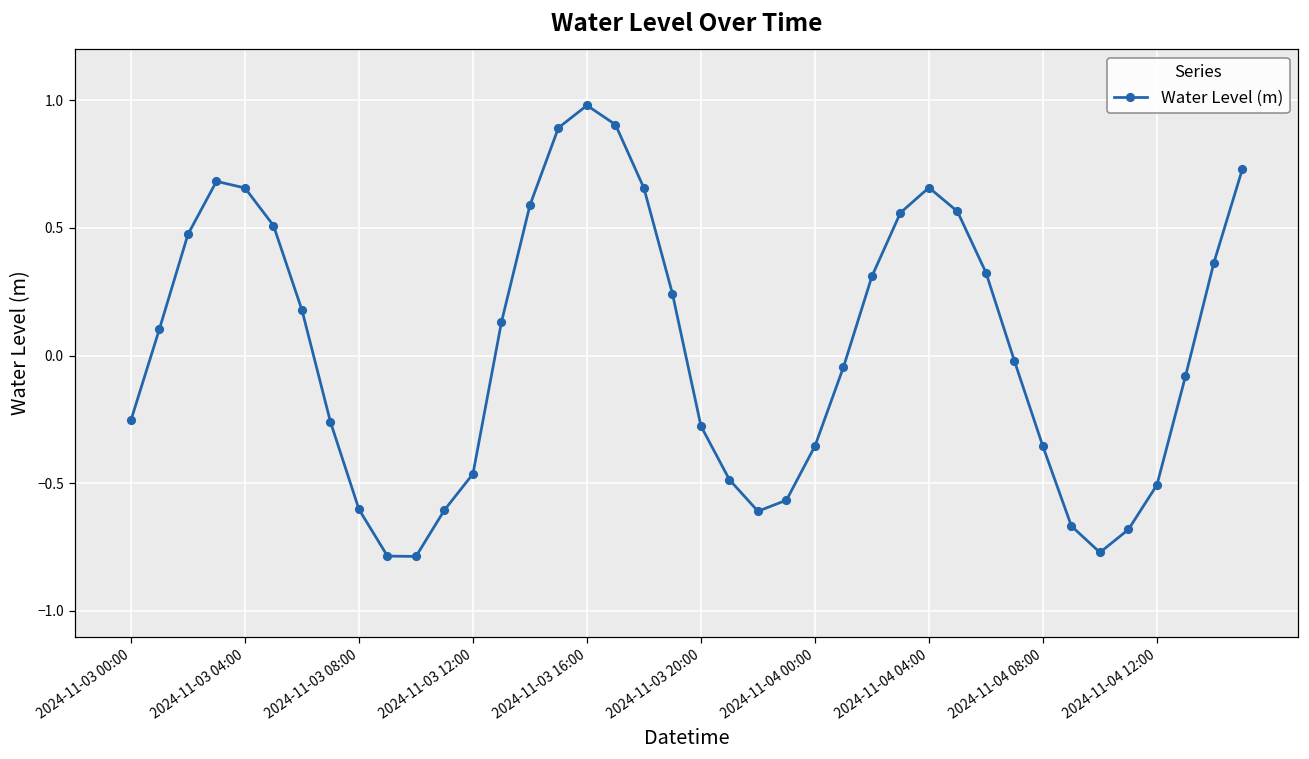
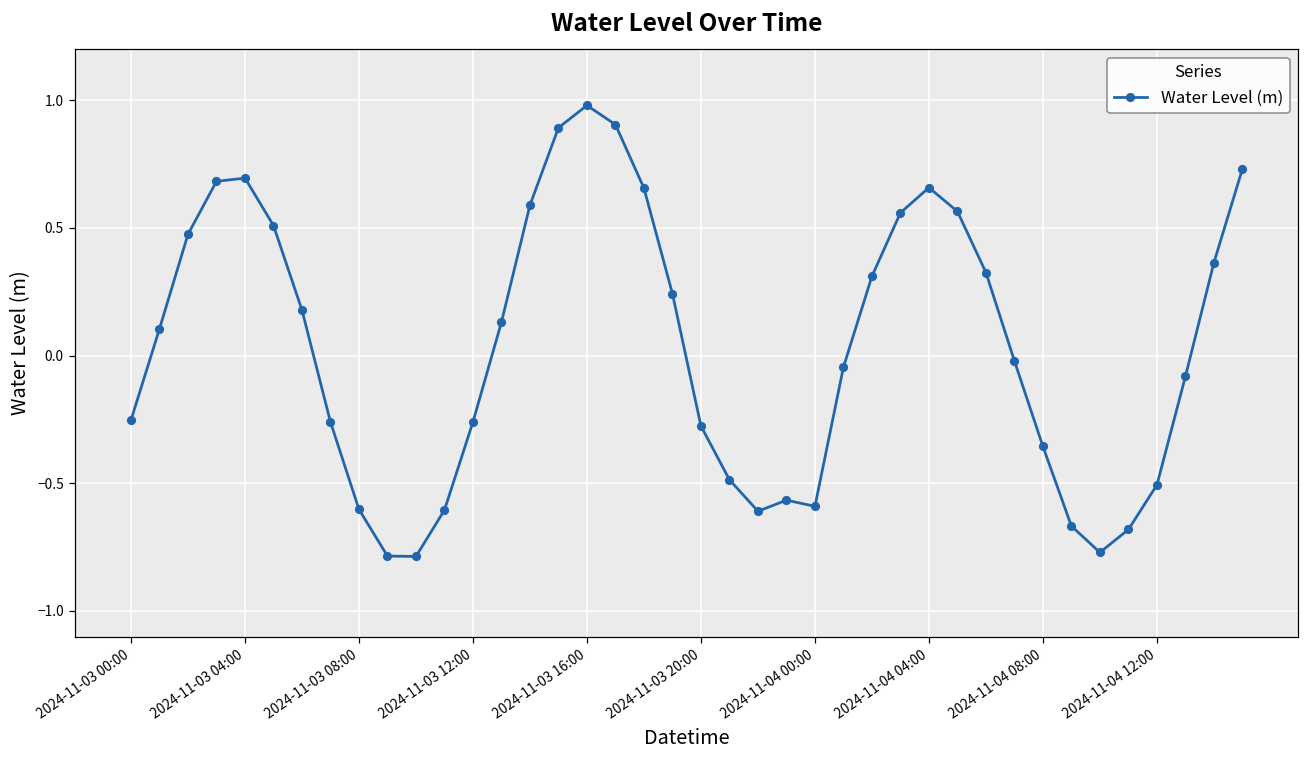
2024-11-03 04:00: 0.66 -> 0.70
2024-11-03 12:00: -0.46 -> -0.26
2024-11-04 00:00: -0.35 -> -0.59
